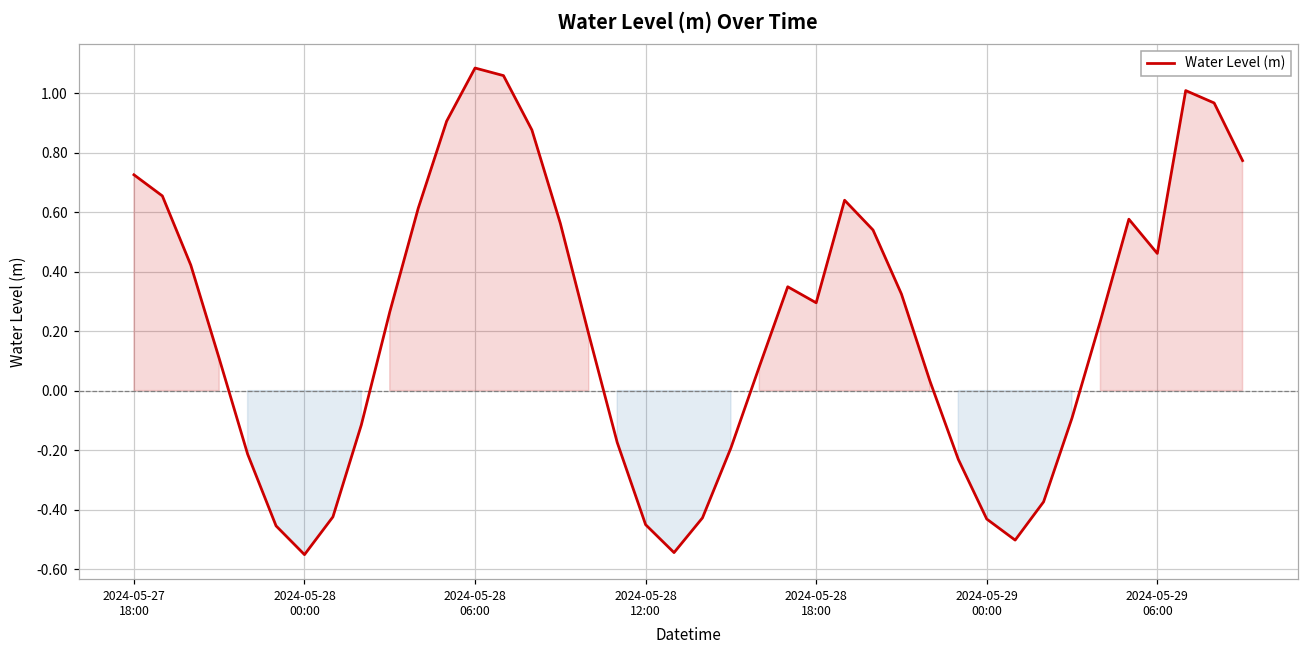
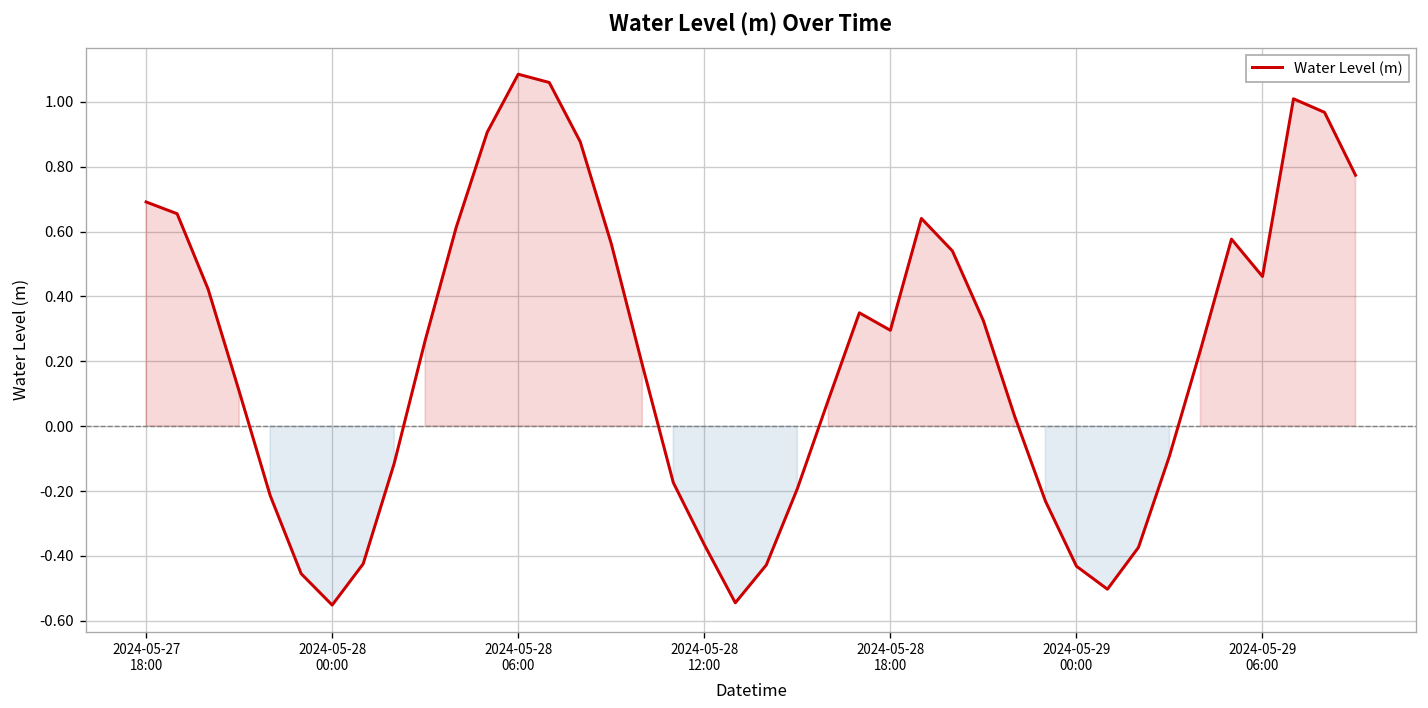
2024-05-27 18:00: 0.73 -> 0.69
2024-05-28 12:00: -0.45 -> -0.37
